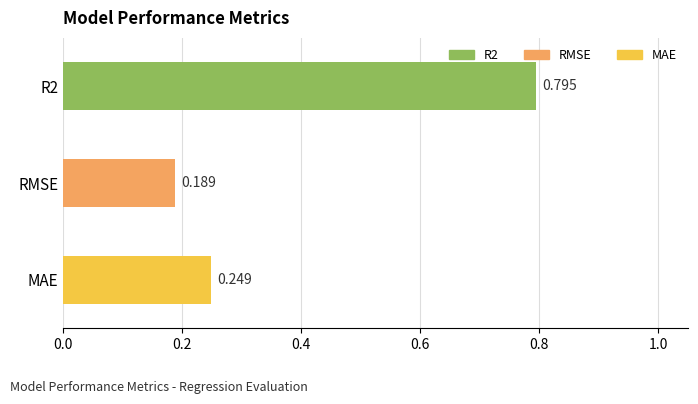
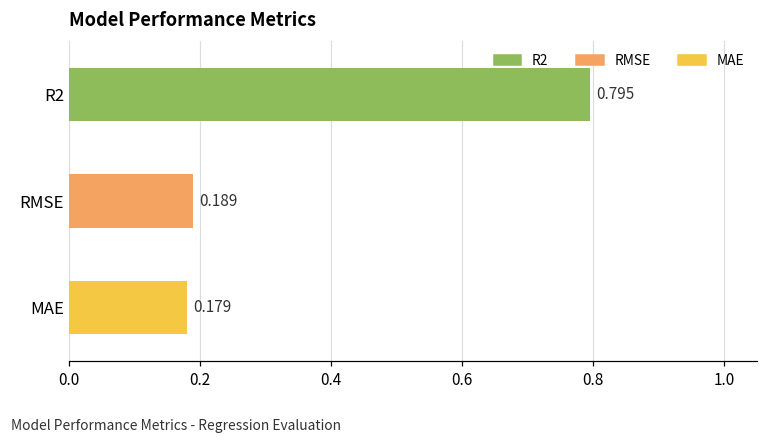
MAE: 0.249 -> 0.179
